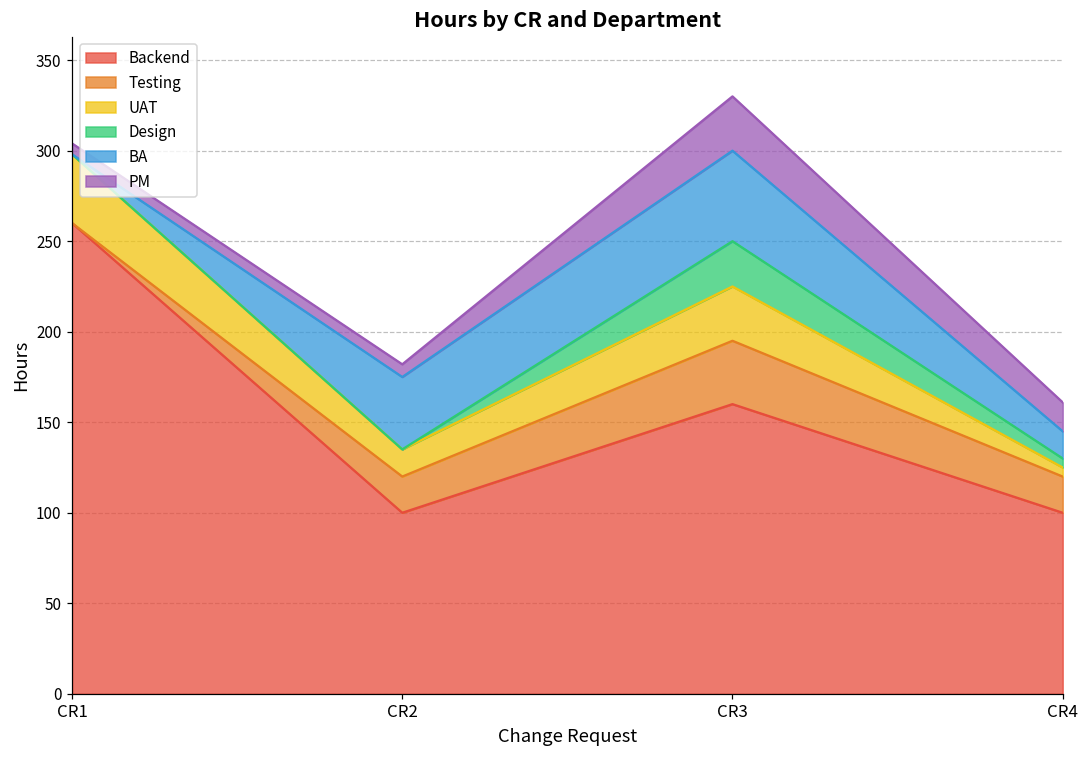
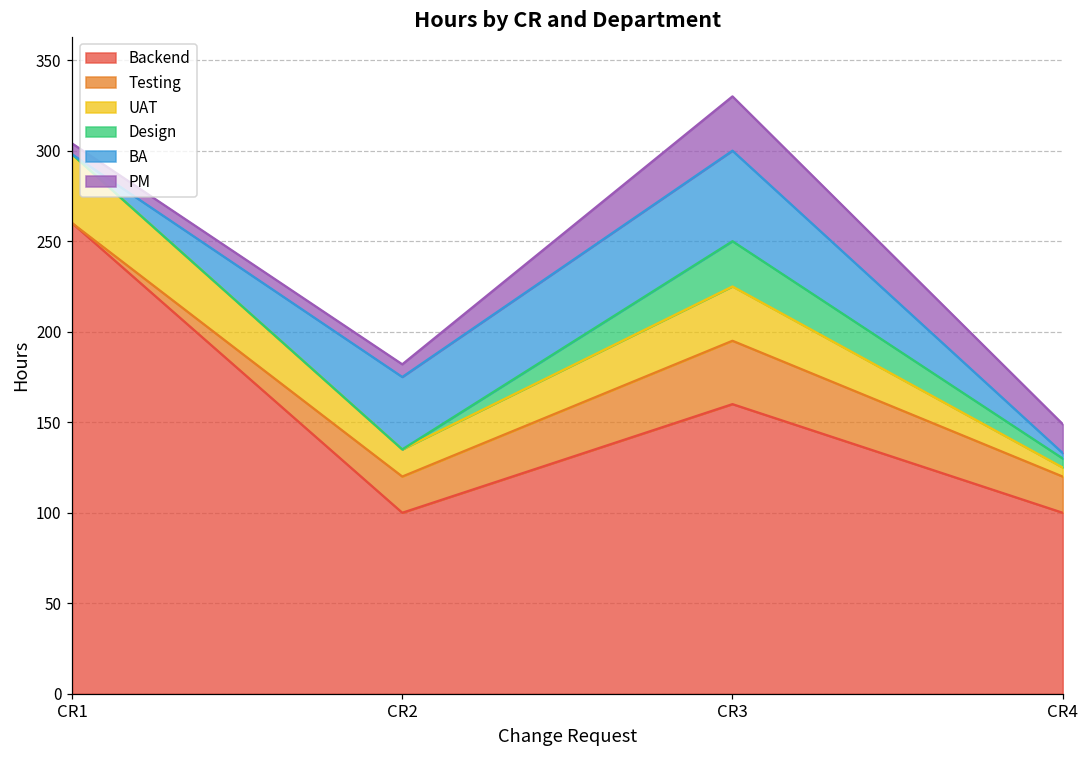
BA, CR4: 15 -> 3
